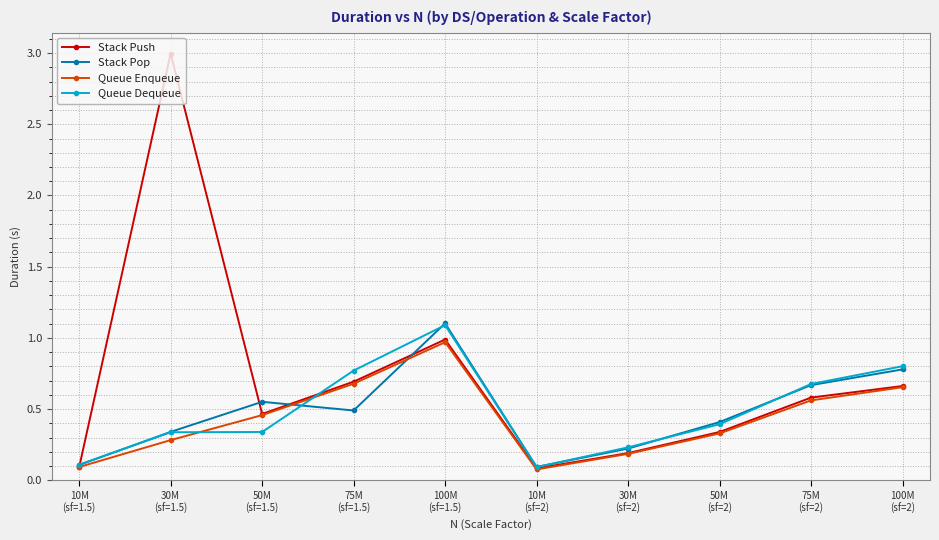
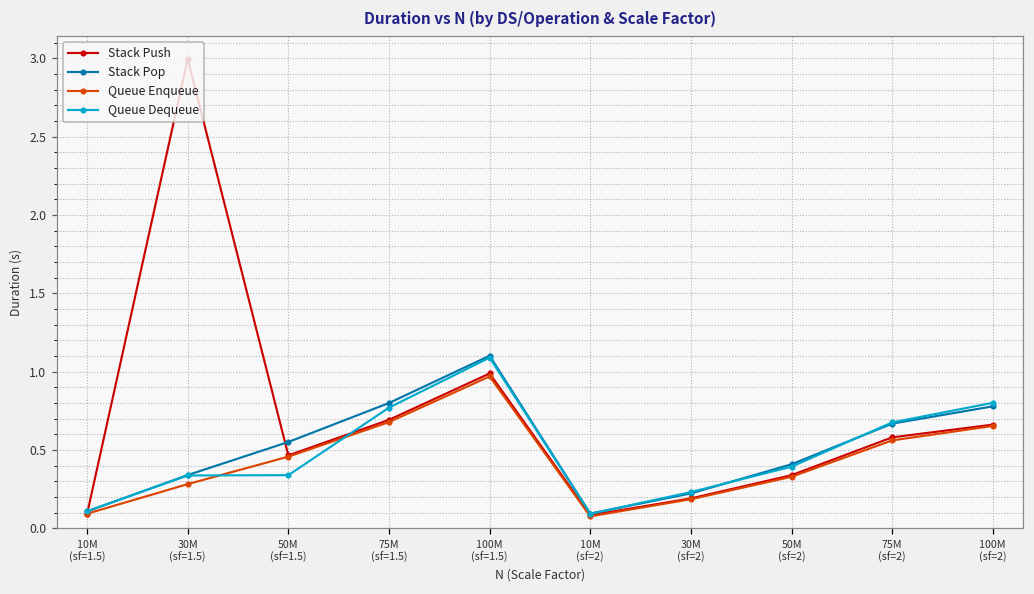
Stack Pop, 75M (sf=1.5): 0.49 -> 0.80
